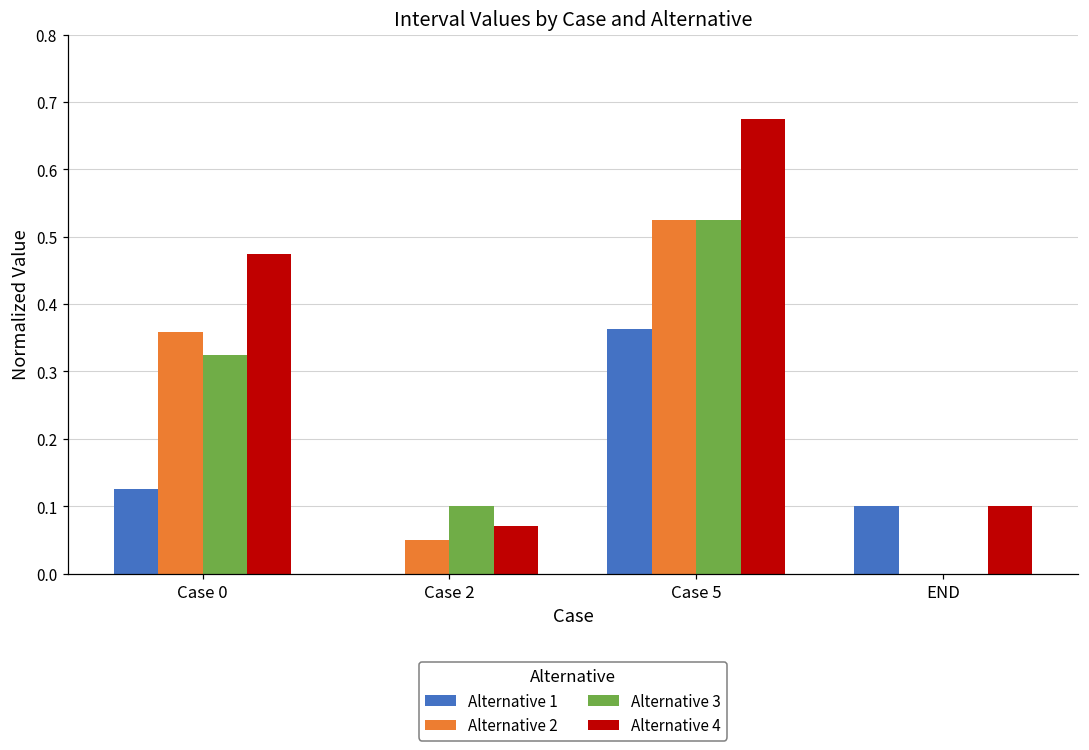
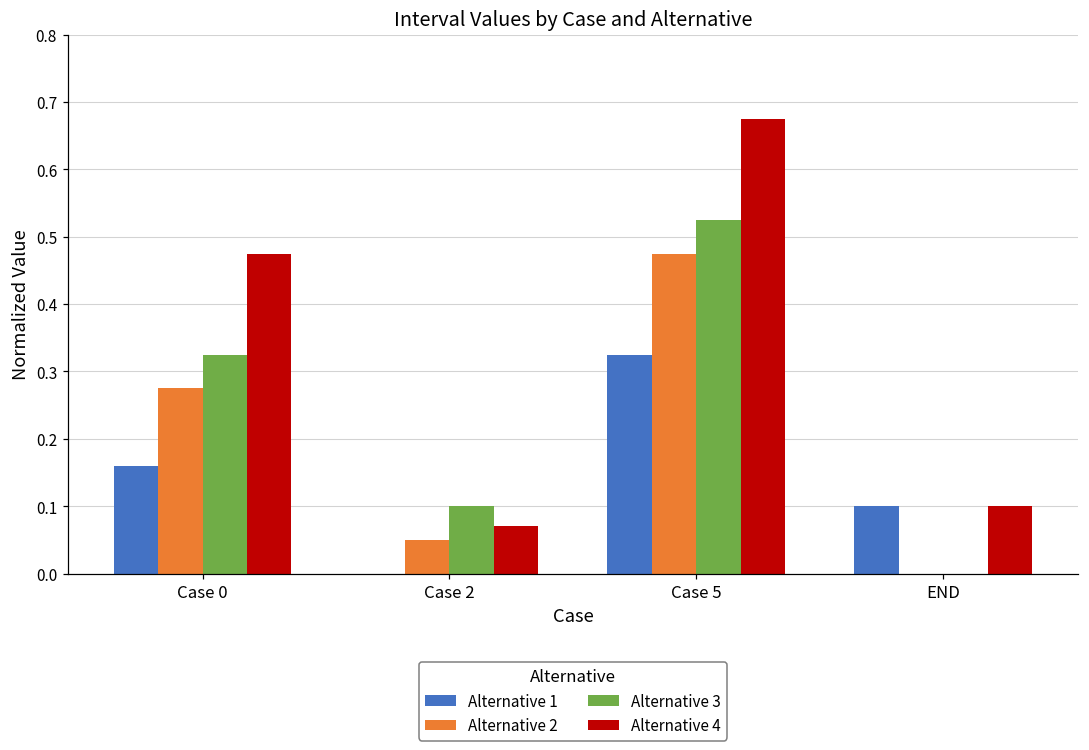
Alternative 1, Case 0: 0.13 -> 0.16
Alternative 2, Case 0: 0.36 -> 0.28
Alternative 1, Case 5: 0.36 -> 0.33
Alternative 2, Case 5: 0.53 -> 0.48
